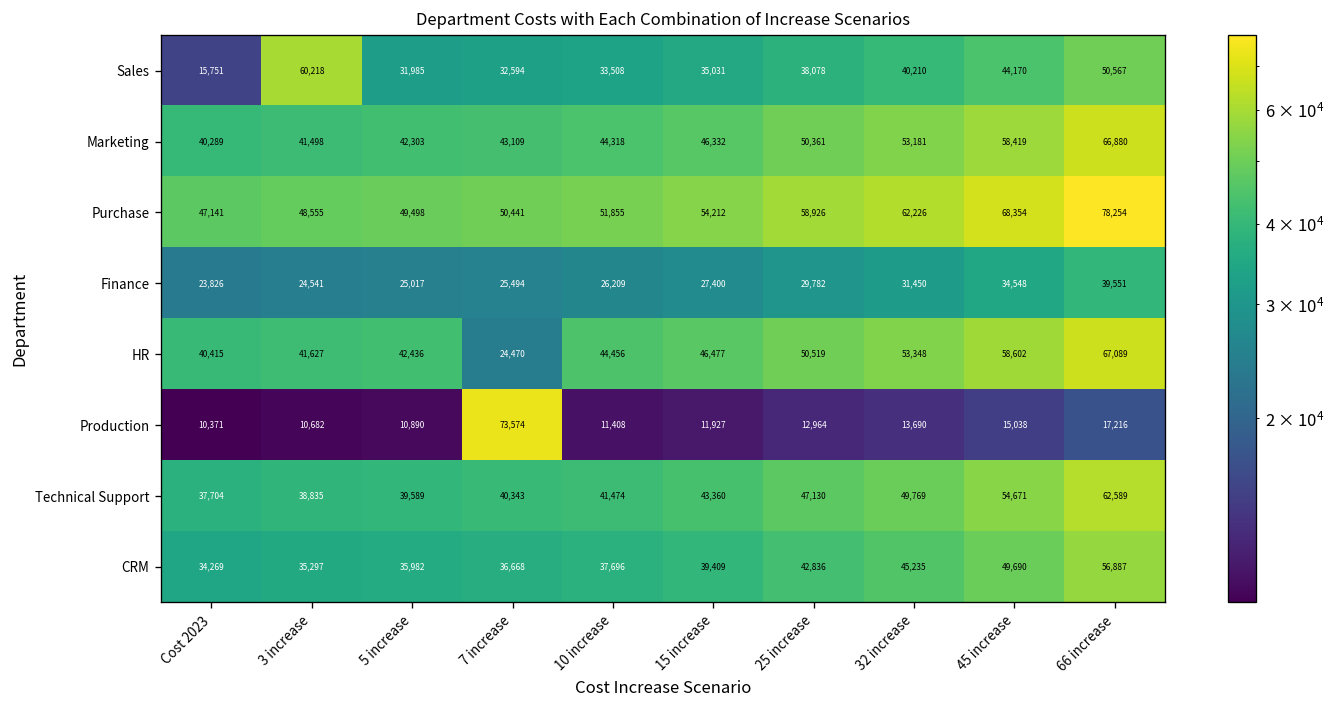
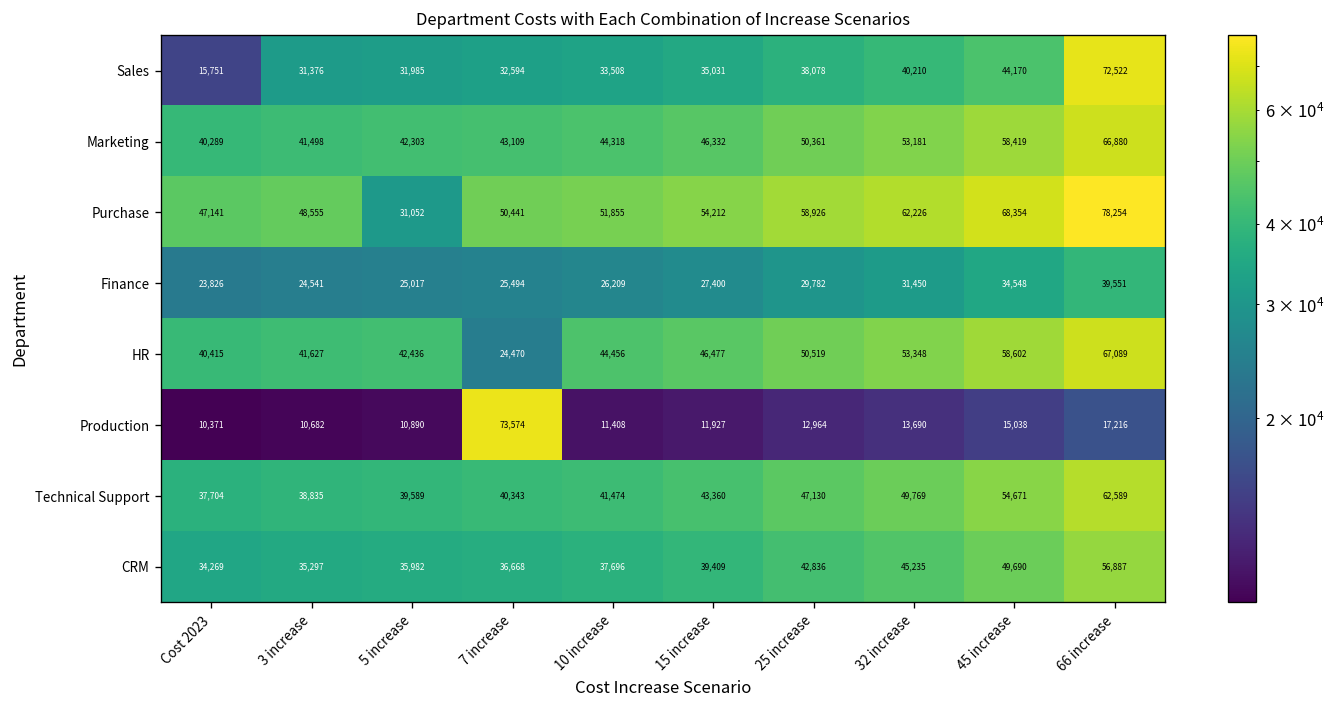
Sales, 3 increase: 60,218 -> 31,376
Sales, 66 increase: 50,567 -> 72,522
Purchase, 5 increase: 49,498 -> 31,052
